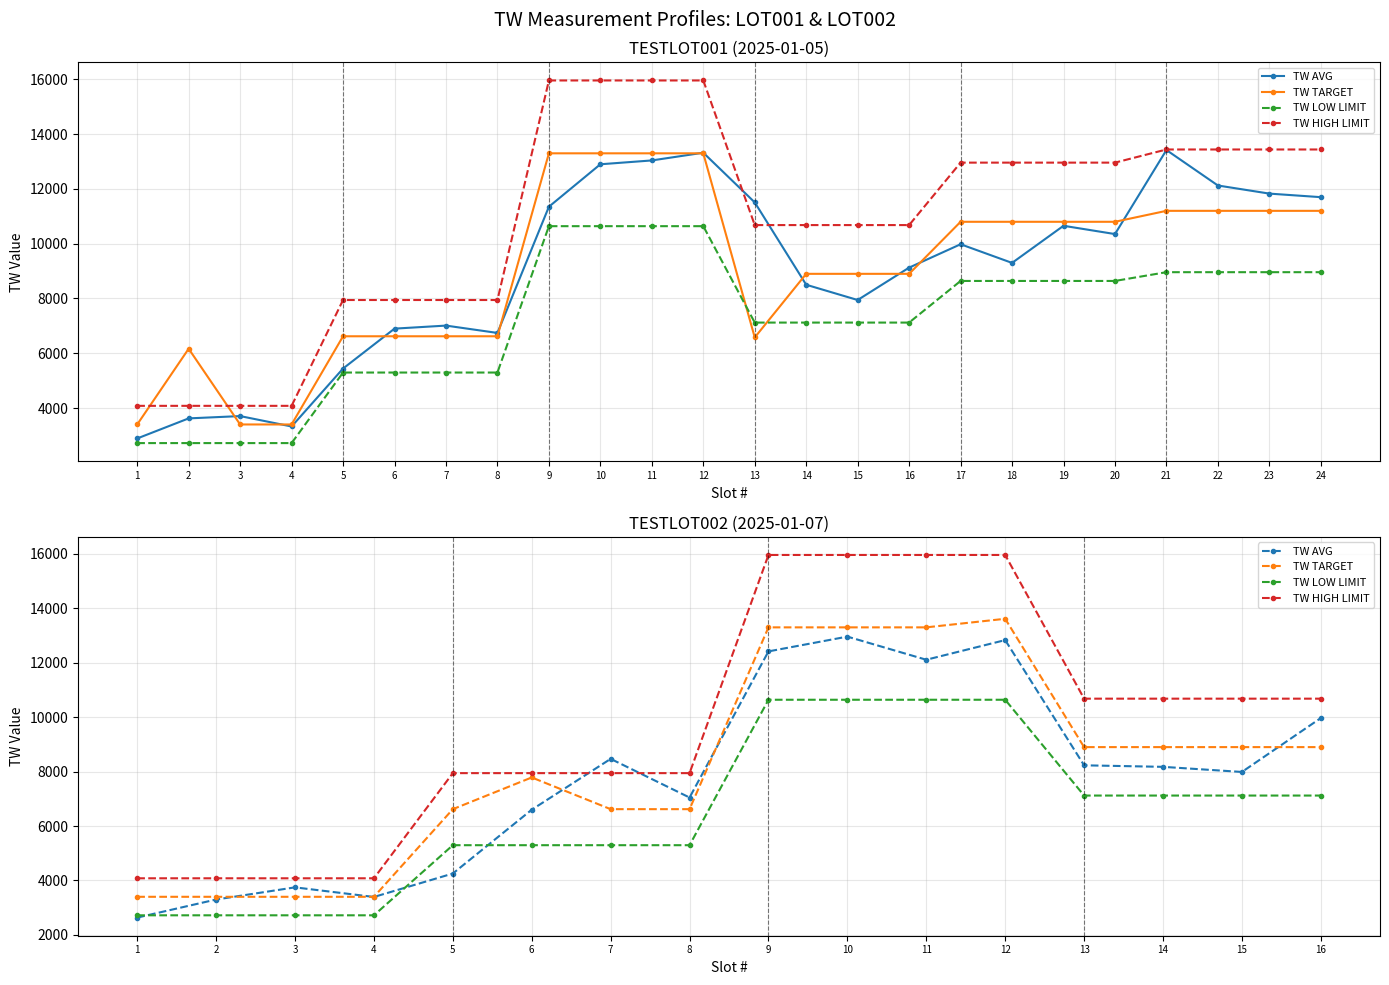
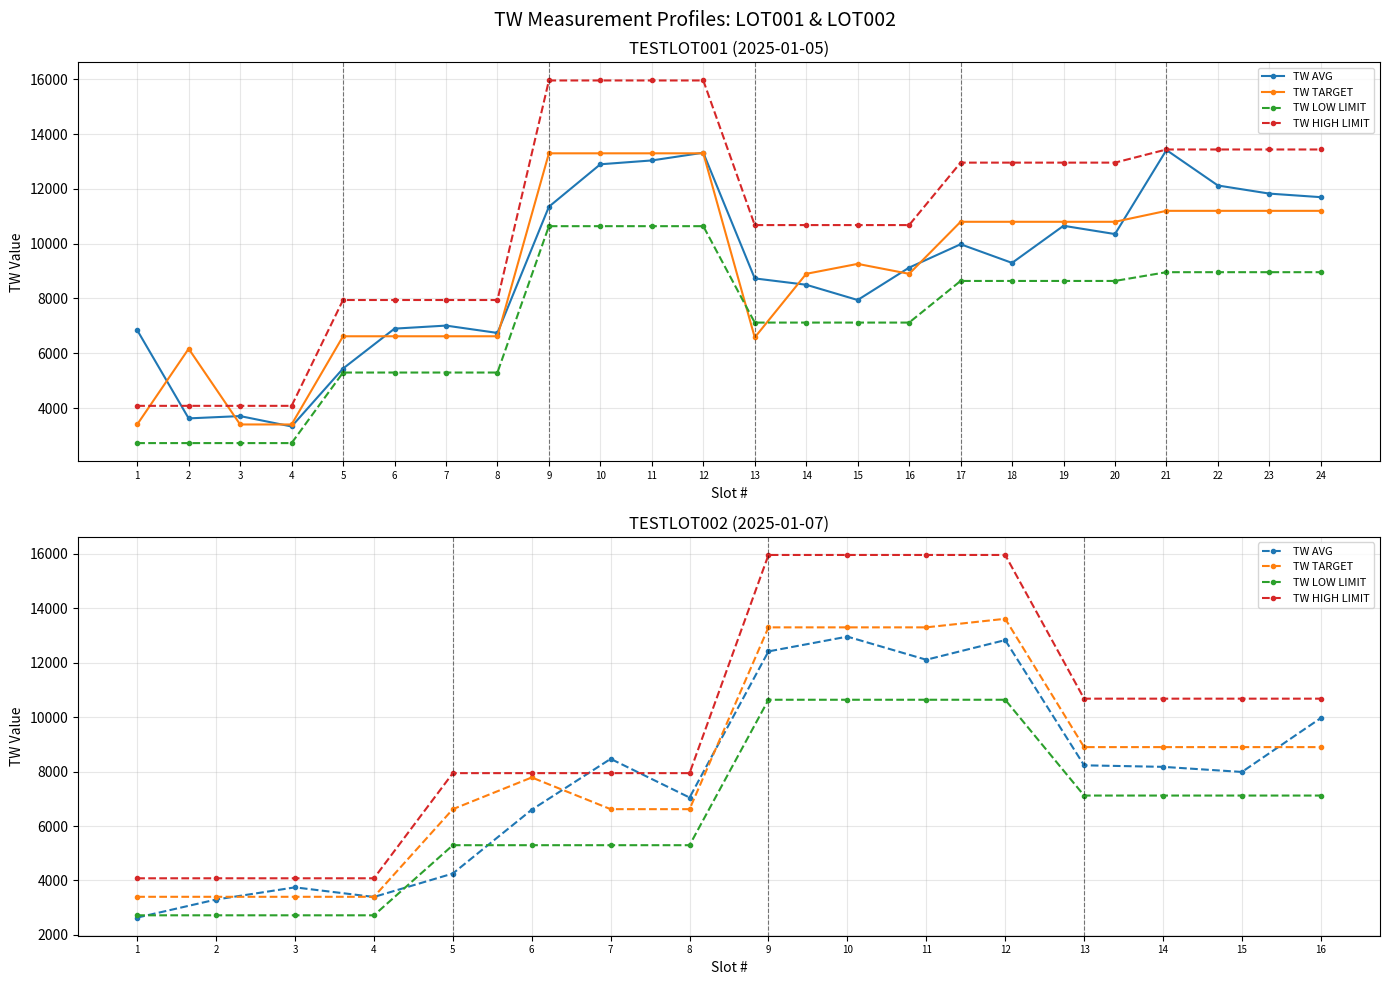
TESTLOT001 (2025-01-05), TW AVG, 1: 2900 -> 6800
TESTLOT001 (2025-01-05), TW AVG, 13: 11500 -> 8700
TESTLOT001 (2025-01-05), TW TARGET, 15: 8900 -> 9300
